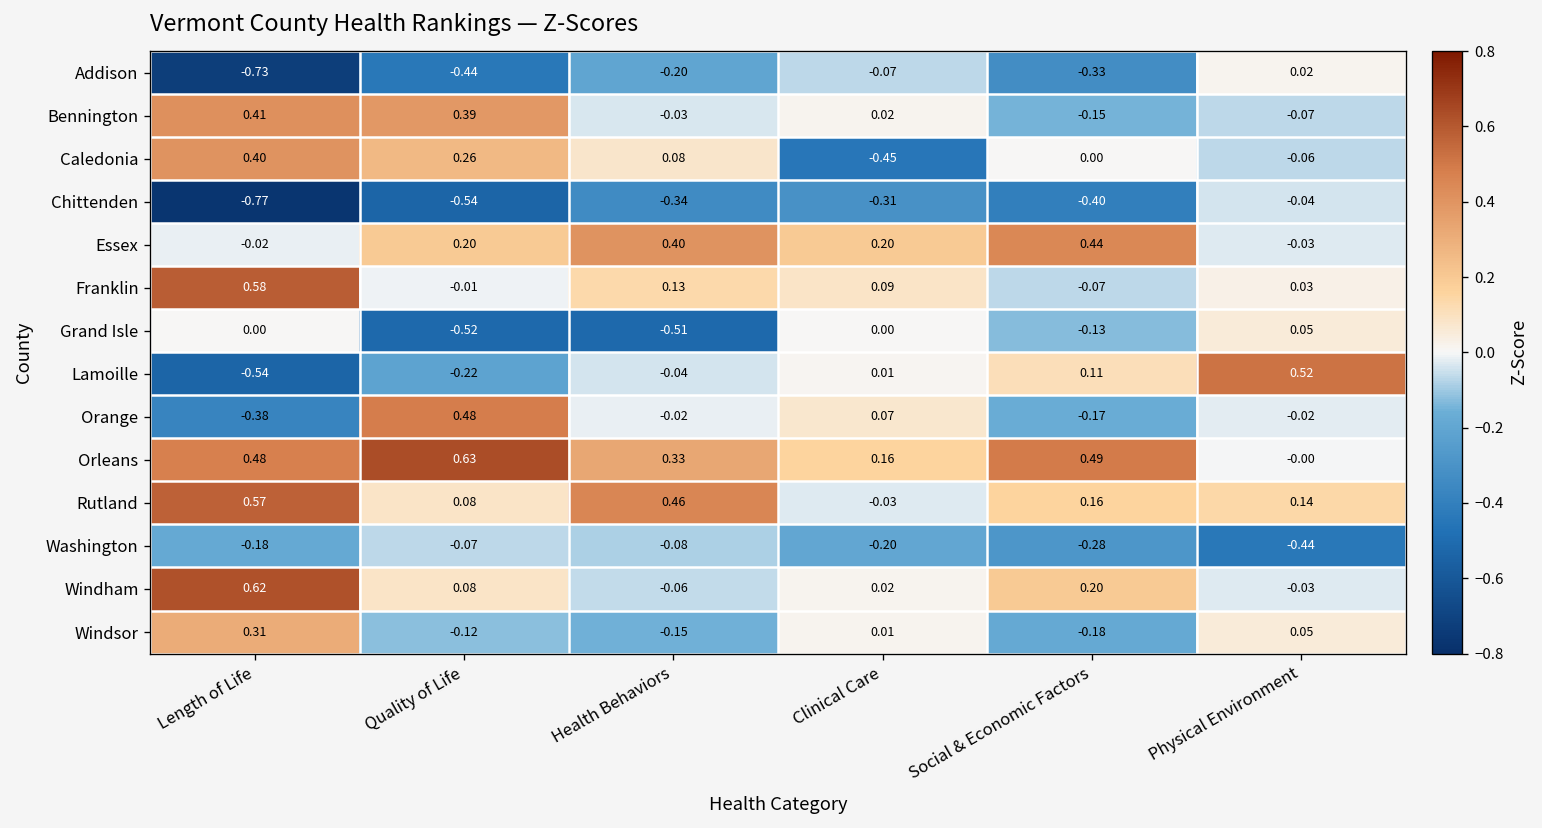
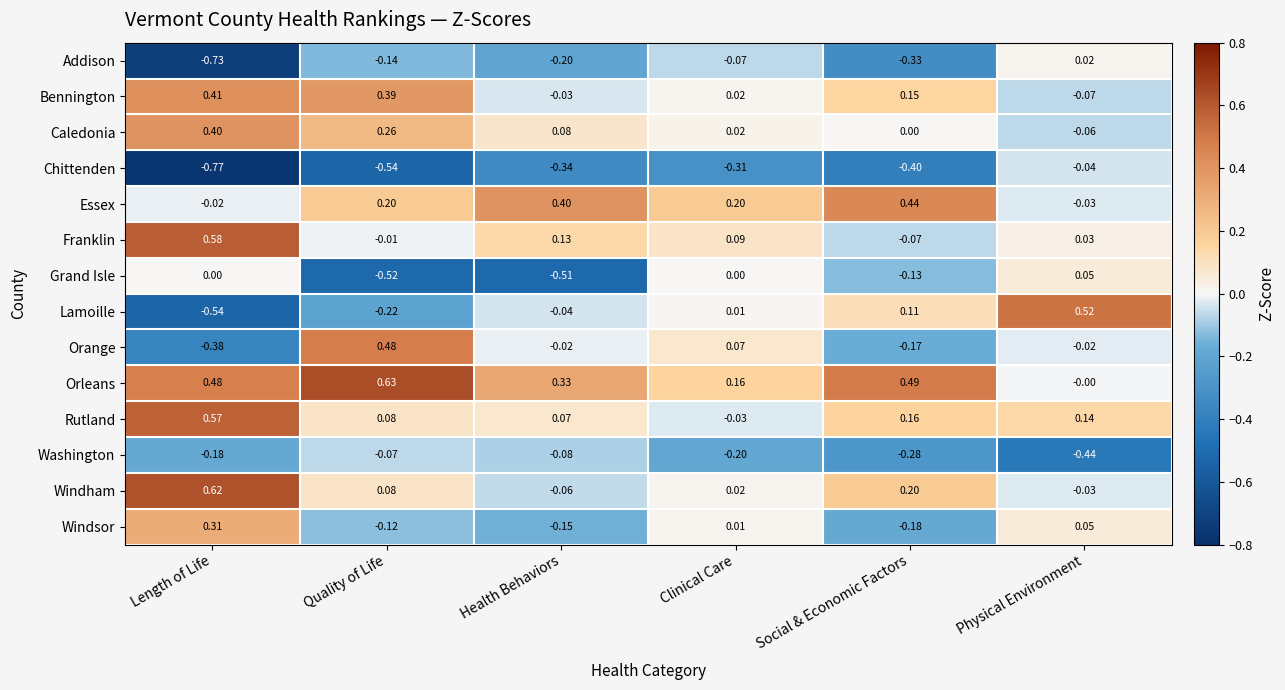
Addison, Quality of Life: -0.44 -> -0.14
Bennington, Social & Economic Factors: -0.15 -> 0.15
Caledonia, Clinical Care: -0.45 -> 0.02
Rutland, Health Behaviors: 0.46 -> 0.07
